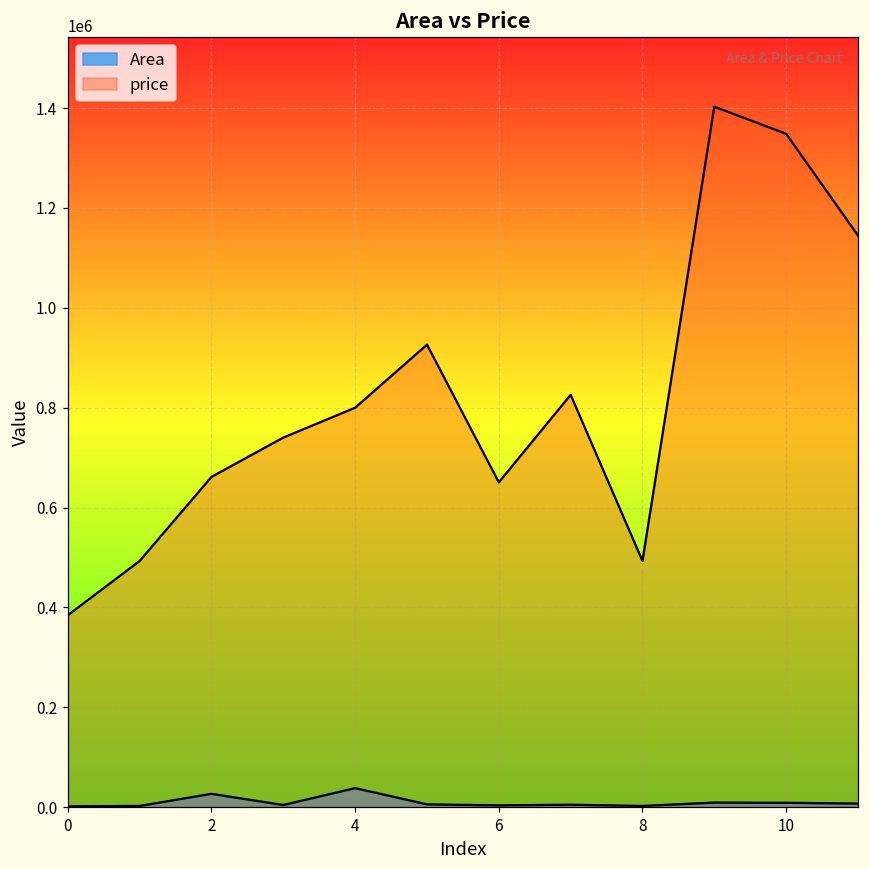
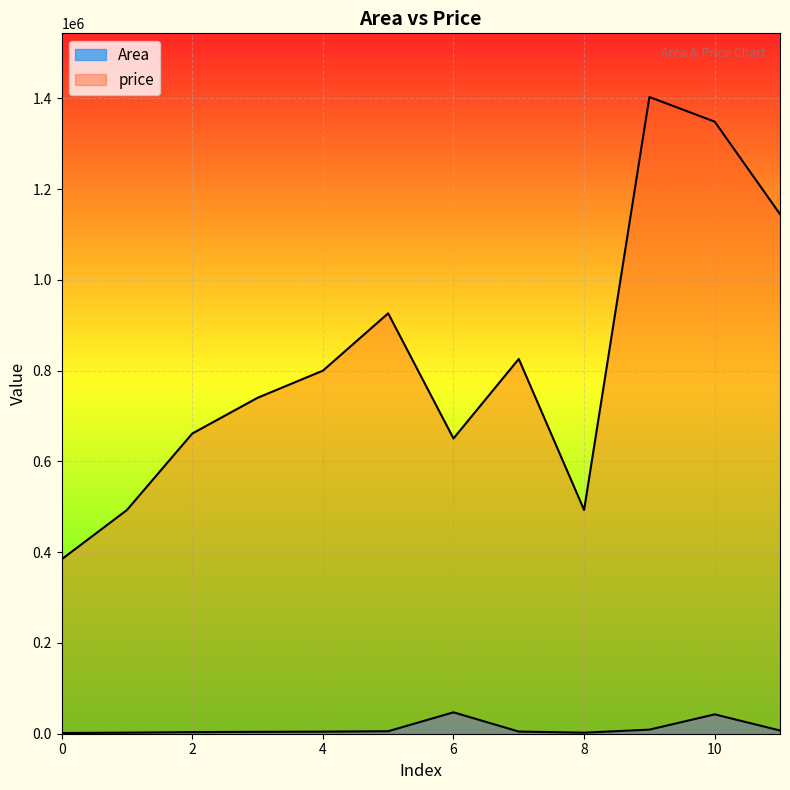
Area, 2: 30000 -> 0
Area, 4: 40000 -> 0
Area, 6: 0 -> 50000
Area, 10: 10000 -> 40000
